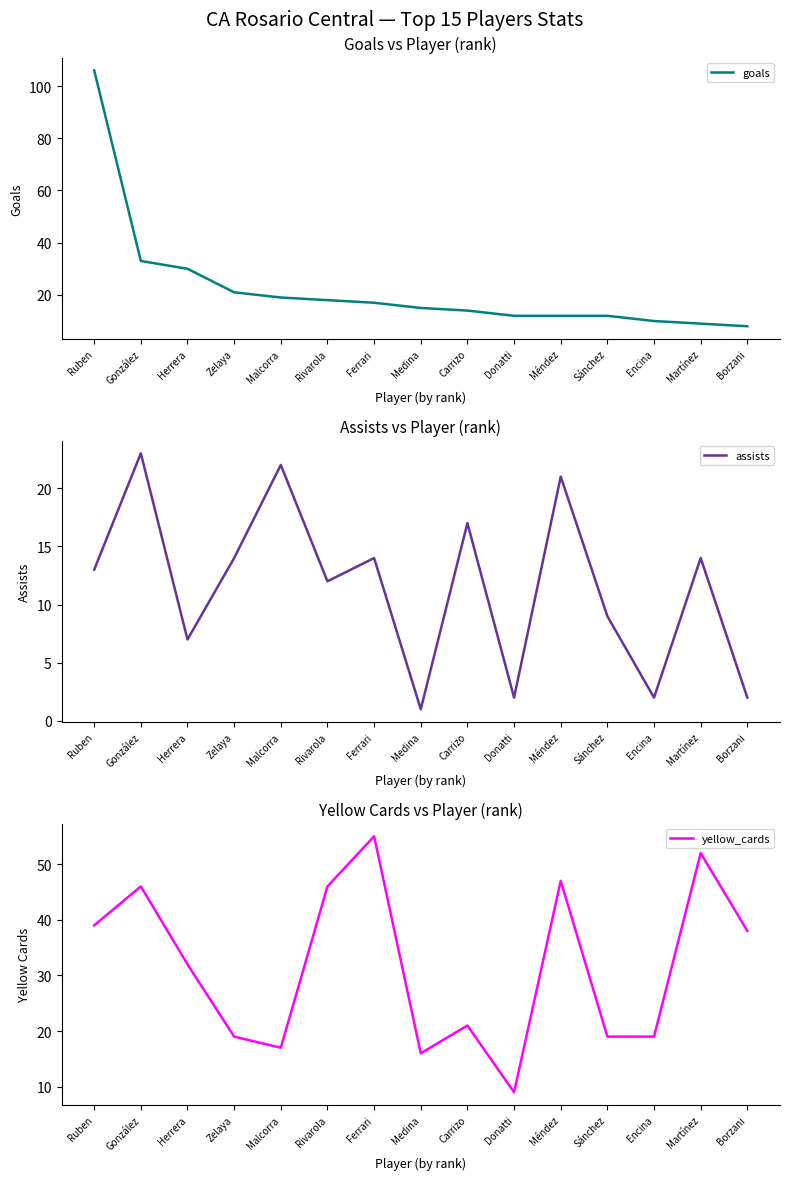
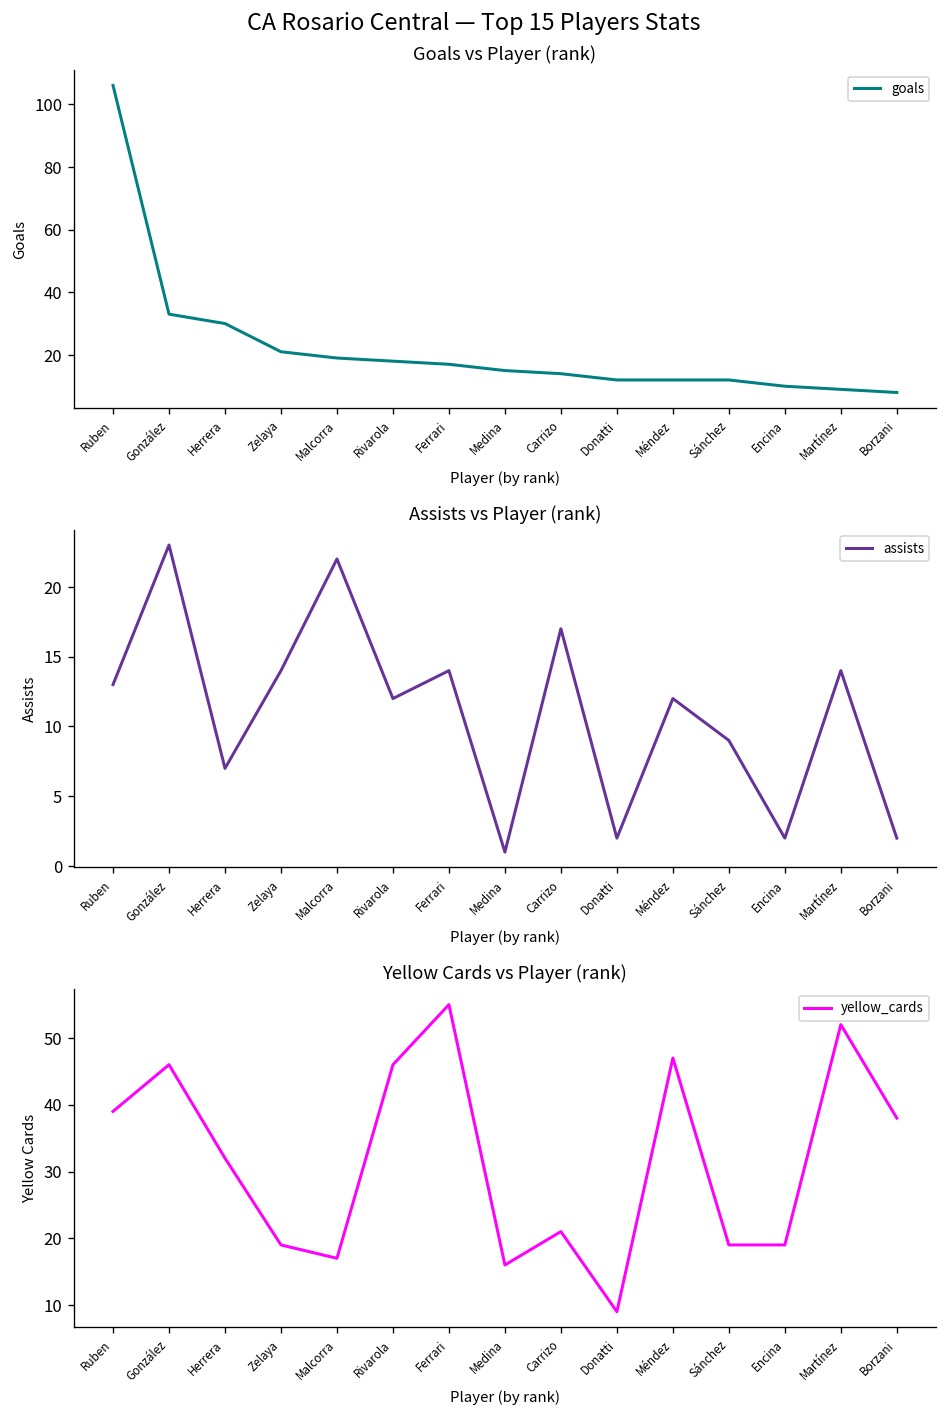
Assists vs Player (rank), Méndez: 21 -> 12
